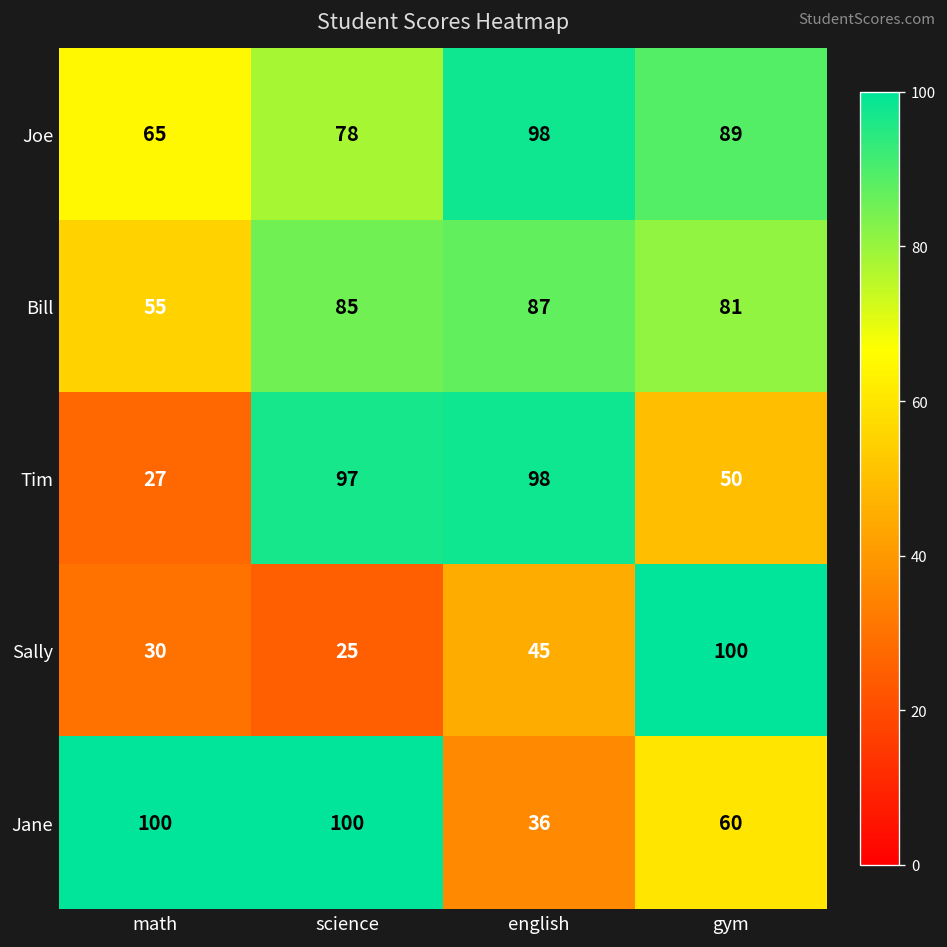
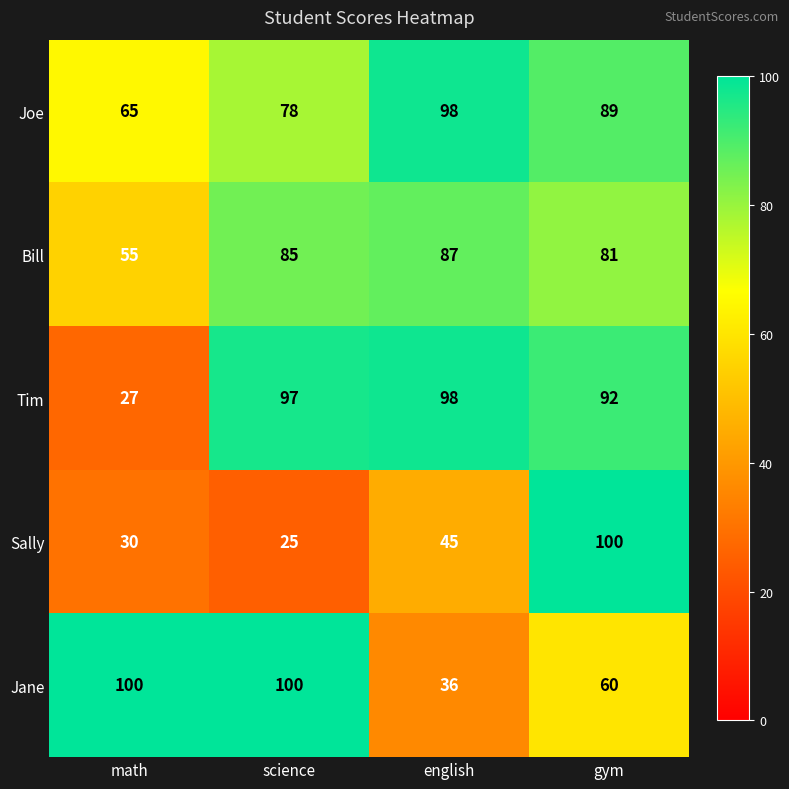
Tim, gym: 50 -> 92
